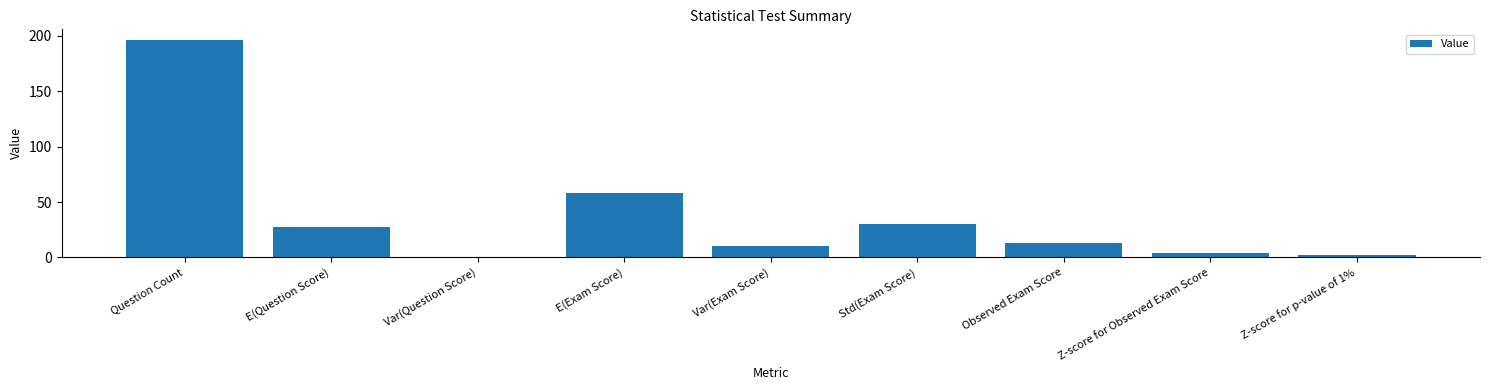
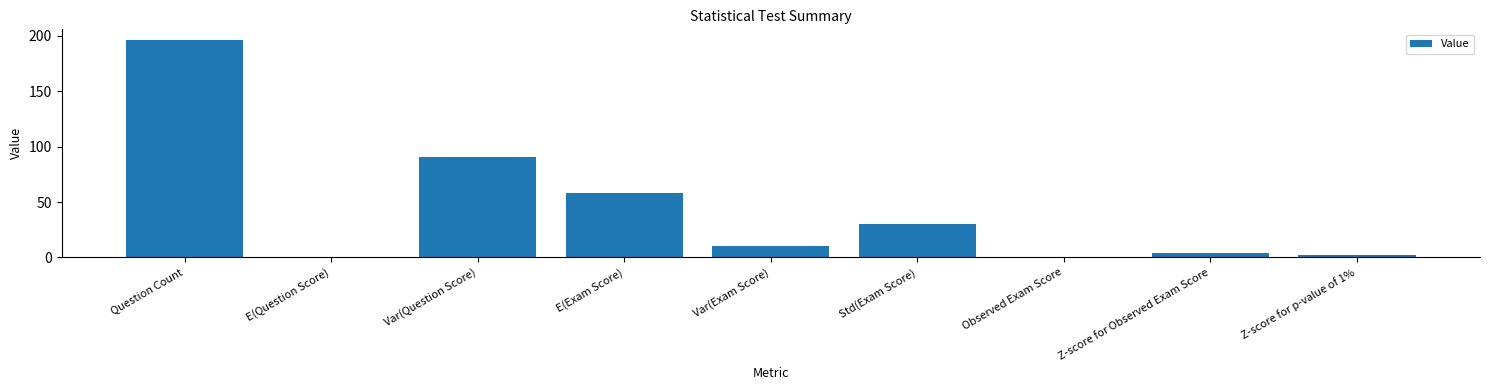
E(Question Score): 27 -> 0
Var(Question Score): 0 -> 90
Observed Exam Score: 13 -> 1
